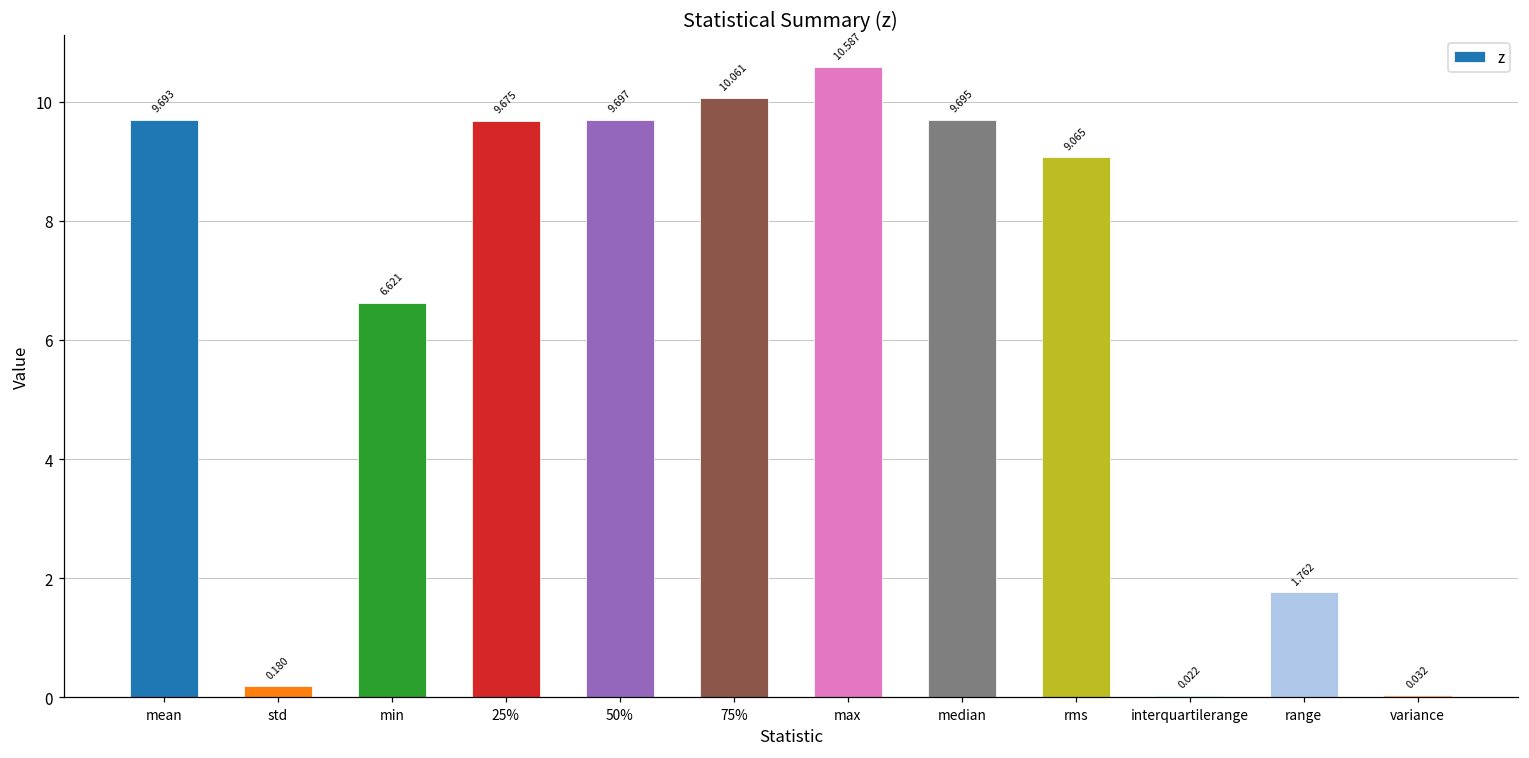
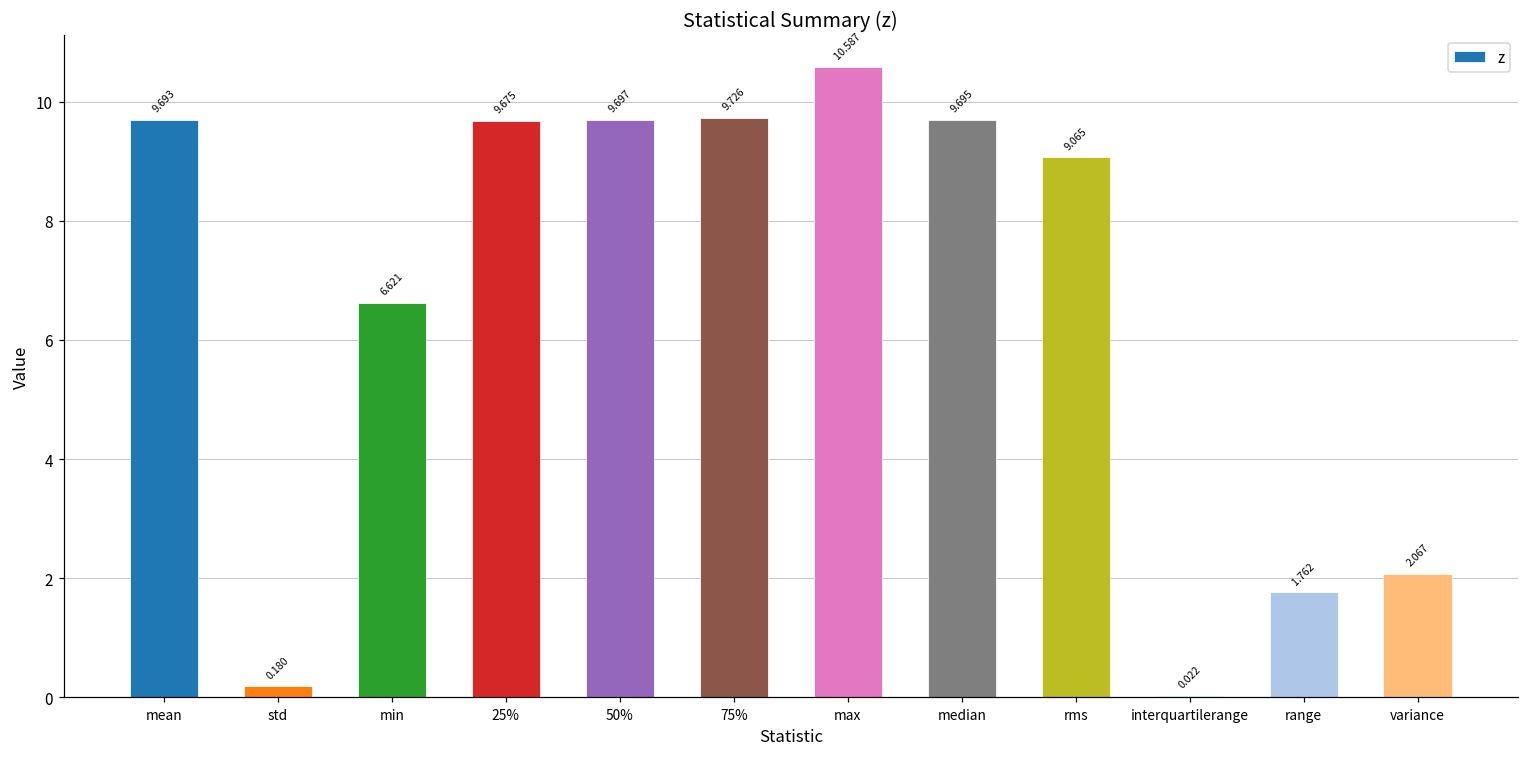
75%: 10.061 -> 9.726
variance: 0.032 -> 2.067
